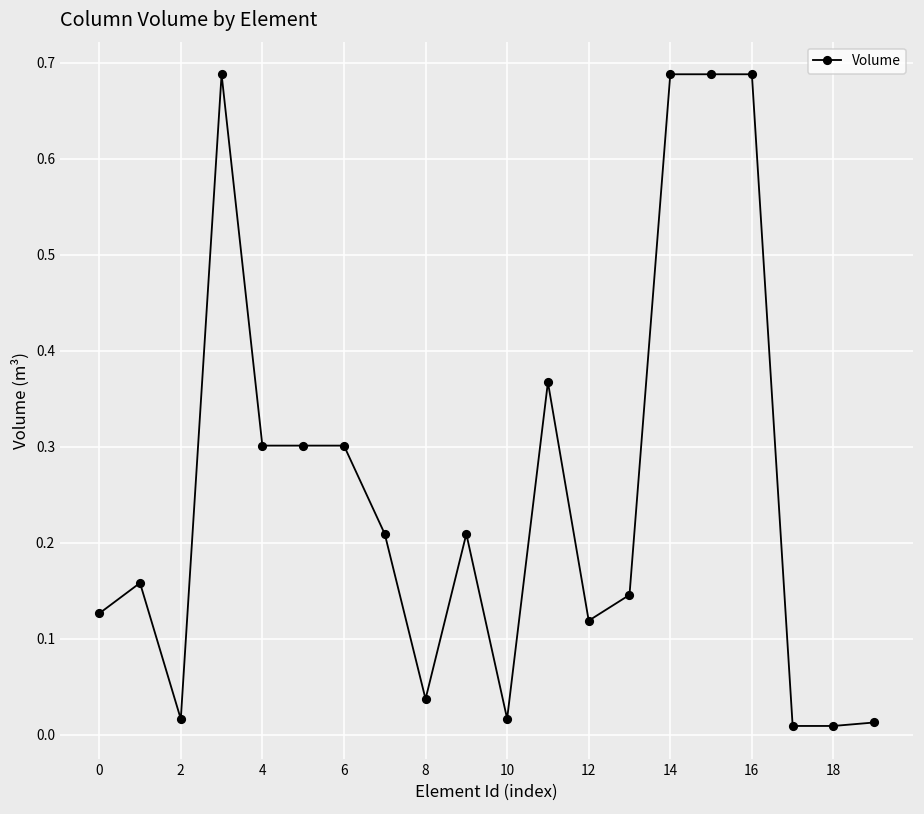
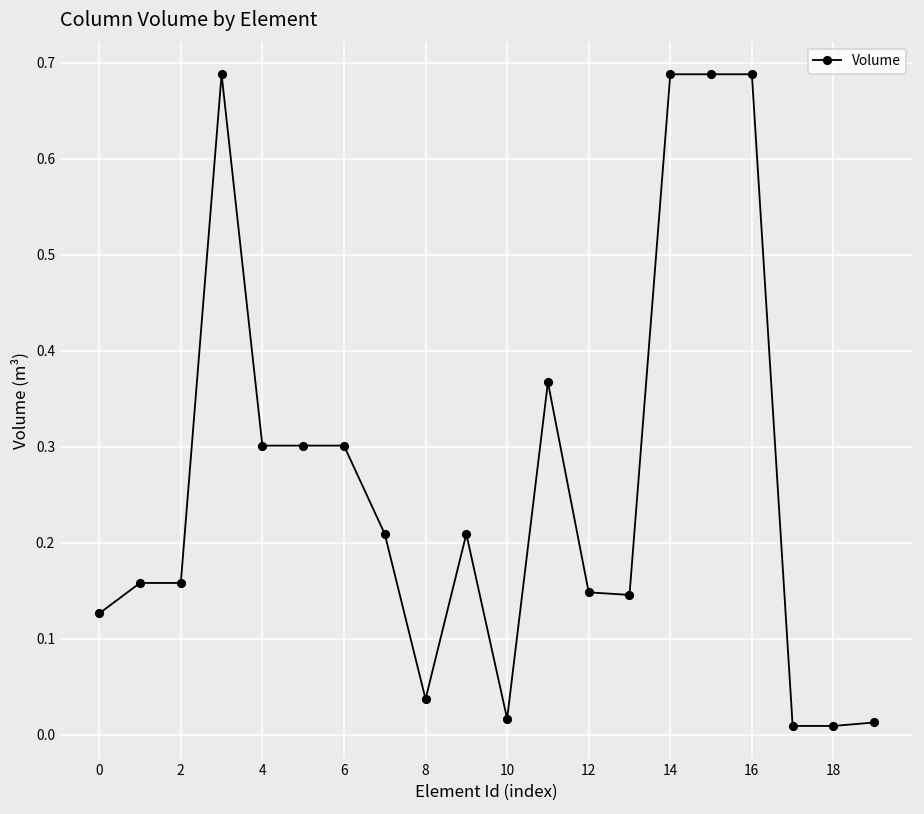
2: 0.02 -> 0.16
12: 0.12 -> 0.15
